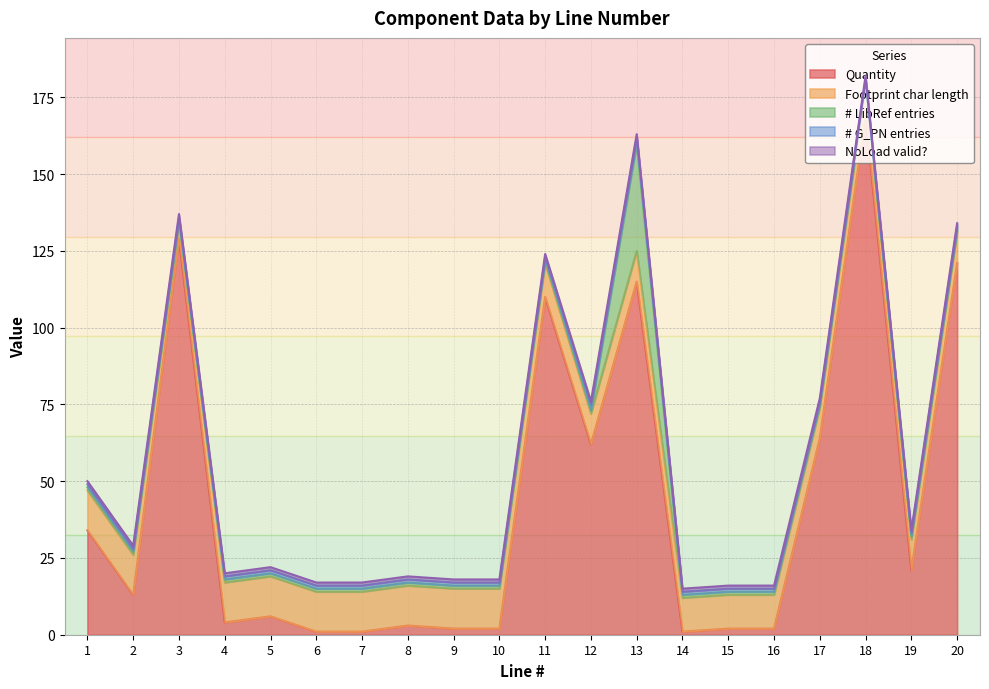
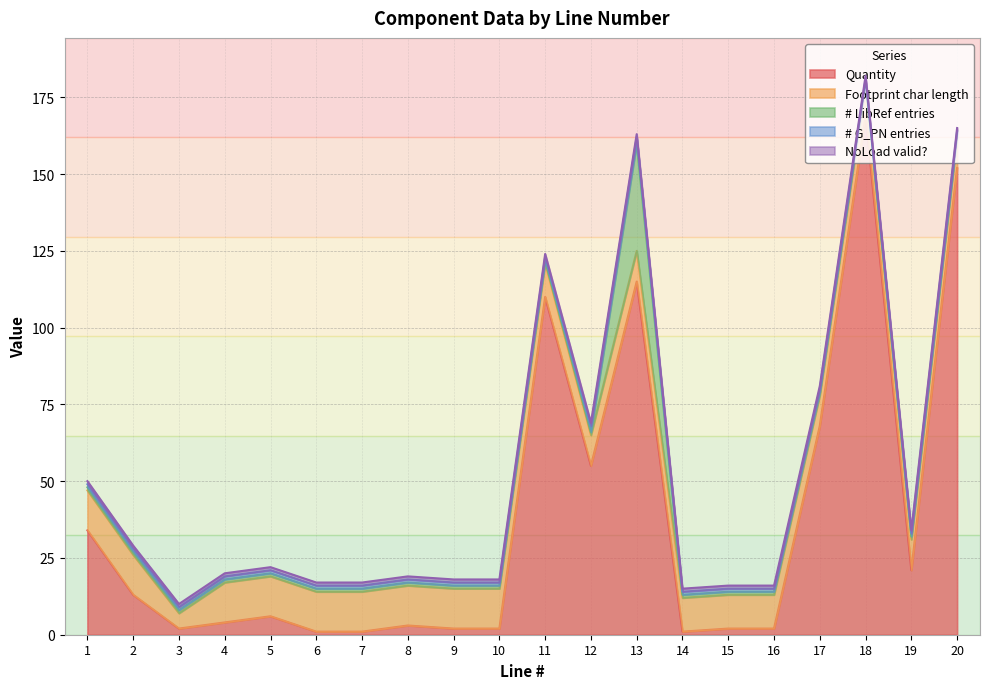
Quantity, 3: 129 -> 2
Quantity, 12: 62 -> 55
Quantity, 17: 64 -> 68
Quantity, 20: 121 -> 152
